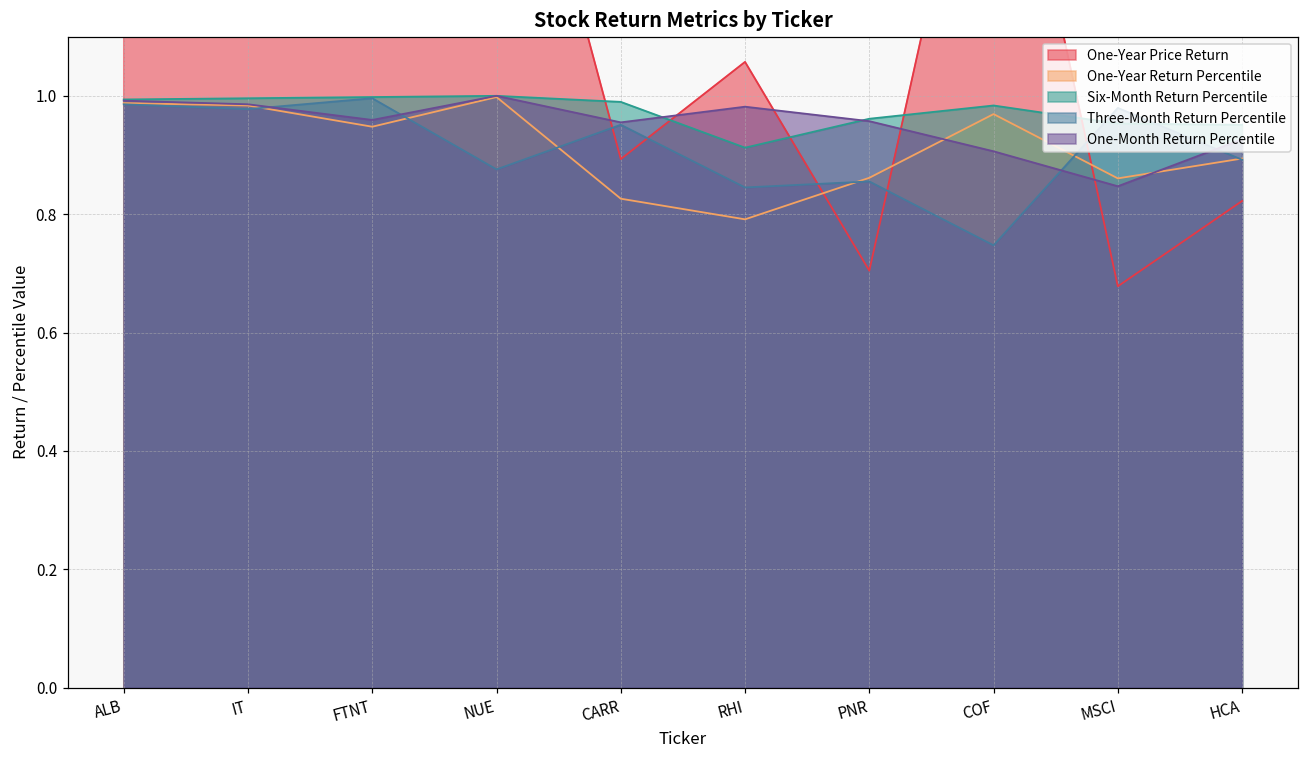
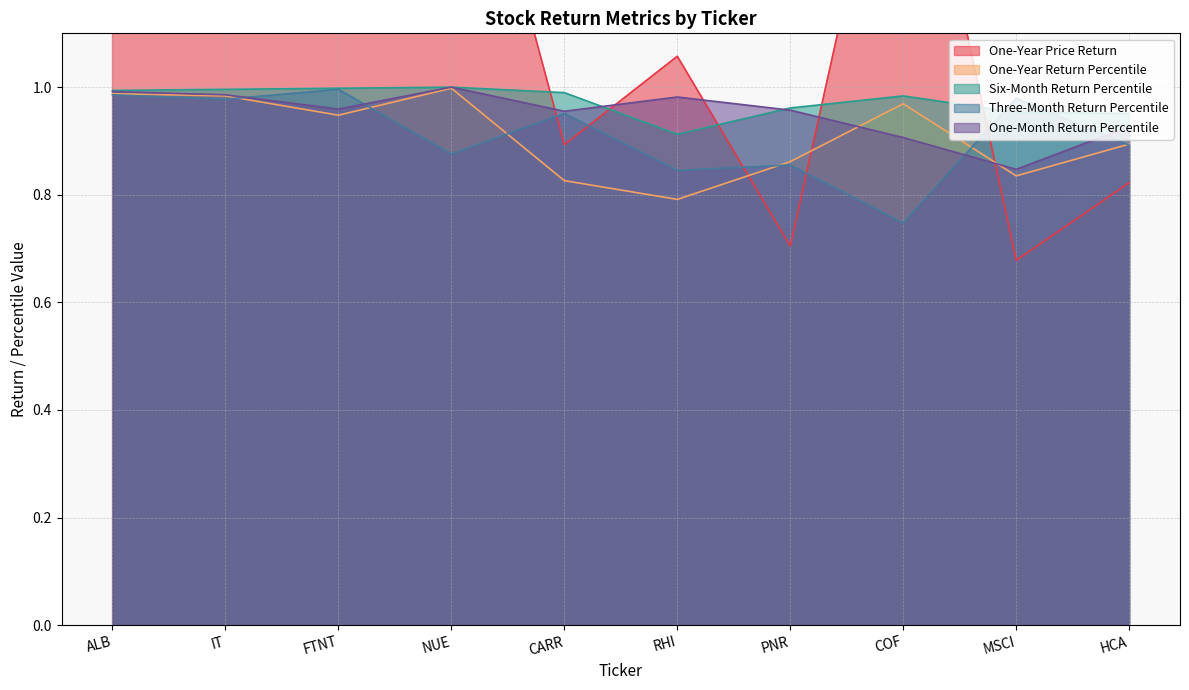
One-Year Return Percentile, MSCI: 0.86 -> 0.84
